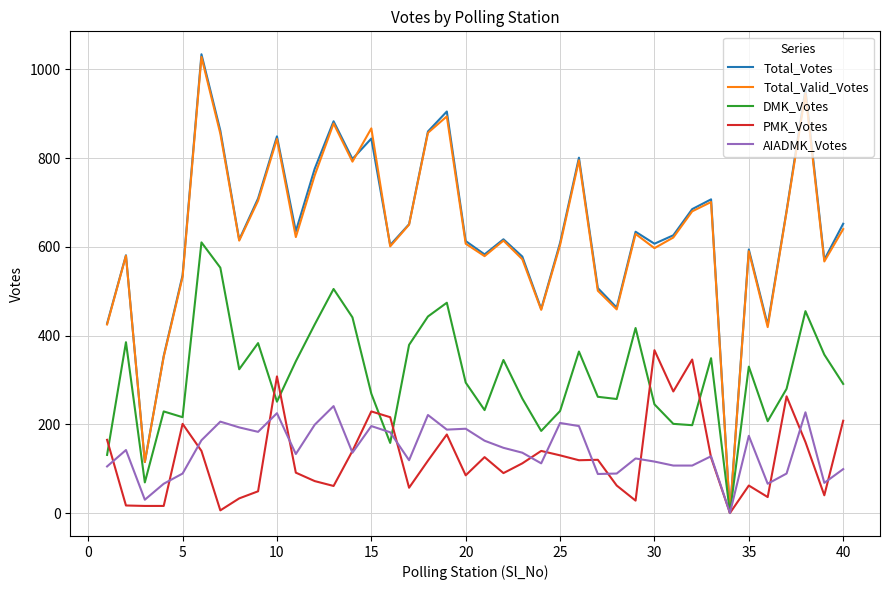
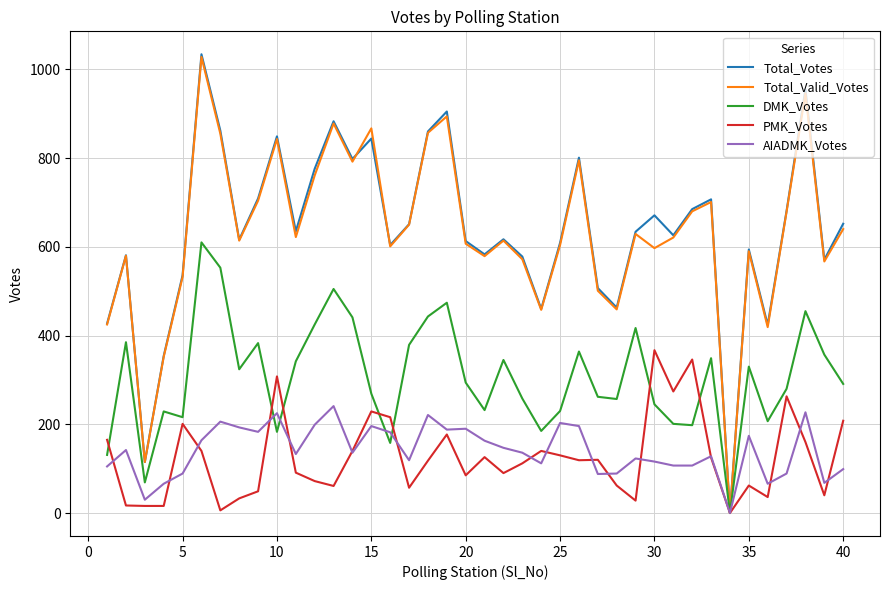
DMK_Votes, 10: 250 -> 180
Total_Votes, 30: 610 -> 670
